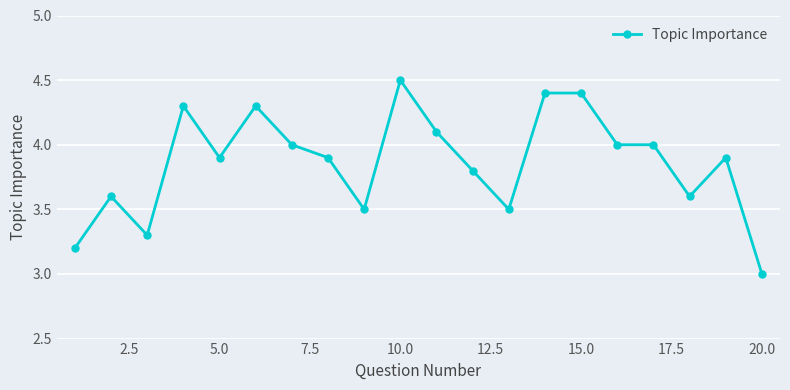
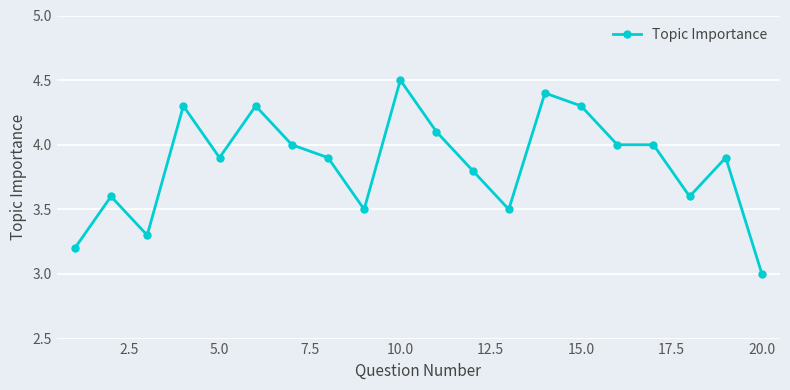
15.0: 4.4 -> 4.3
